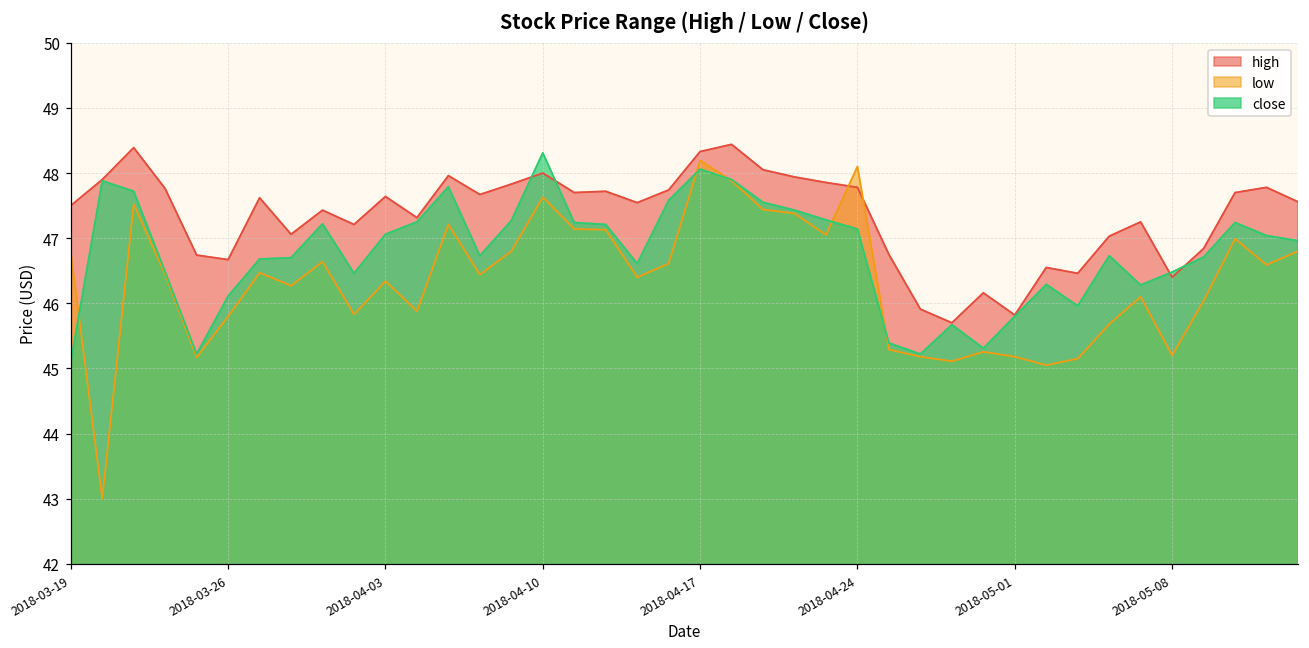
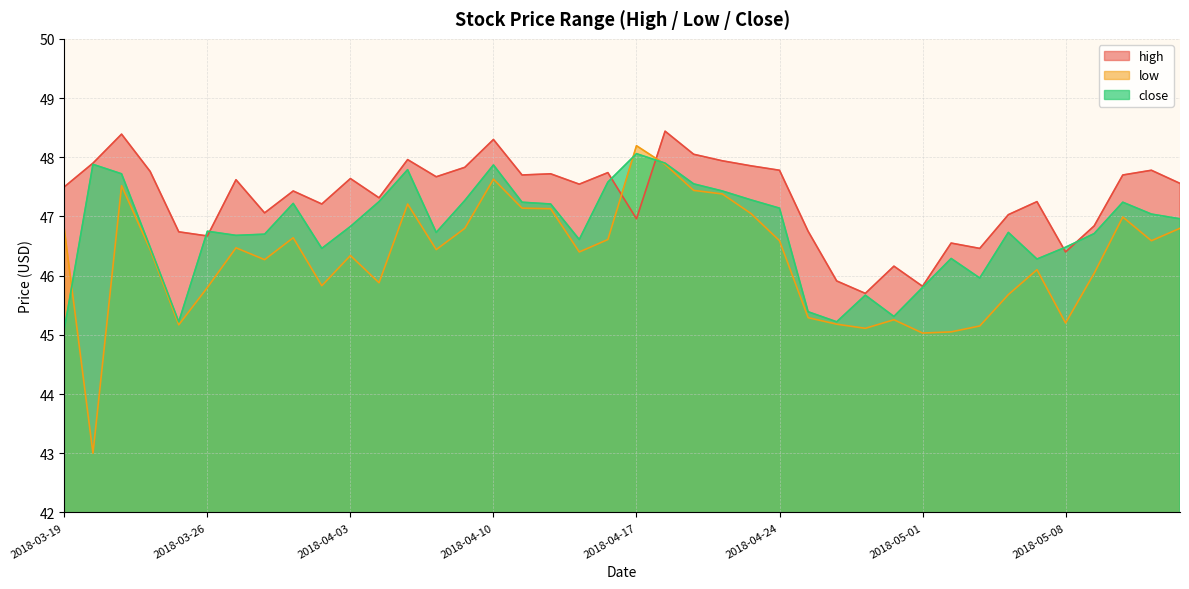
close, 2018-03-26: 46.1 -> 46.8
close, 2018-04-03: 47.1 -> 46.8
high, 2018-04-10: 48.0 -> 48.3
close, 2018-04-10: 48.3 -> 47.9
high, 2018-04-17: 48.3 -> 47.0
low, 2018-04-24: 48.1 -> 46.6
low, 2018-05-01: 45.2 -> 45.0
